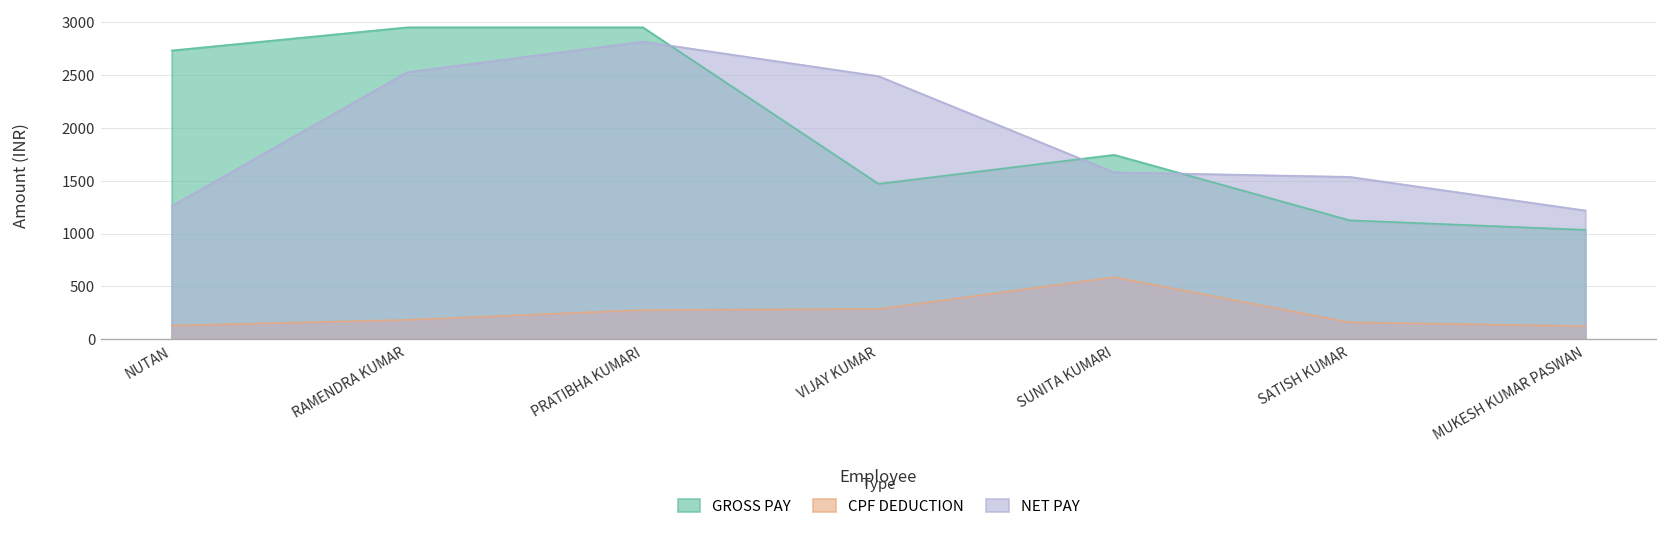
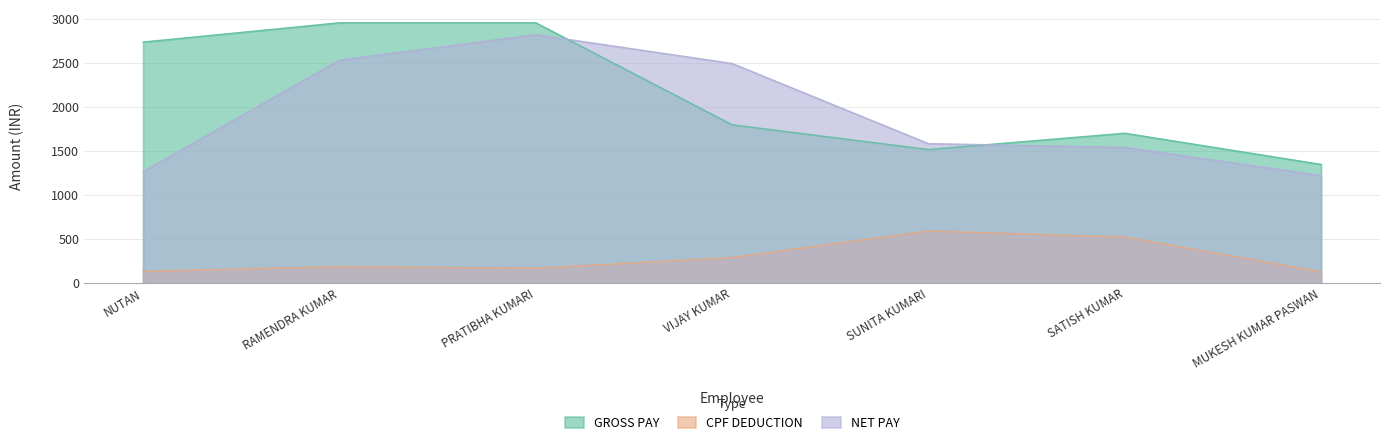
CPF DEDUCTION, PRATIBHA KUMARI: 300 -> 200
GROSS PAY, VIJAY KUMAR: 1500 -> 1800
GROSS PAY, SUNITA KUMARI: 1700 -> 1500
GROSS PAY, SATISH KUMAR: 1100 -> 1700
CPF DEDUCTION, SATISH KUMAR: 200 -> 500
GROSS PAY, MUKESH KUMAR PASWAN: 1000 -> 1300
